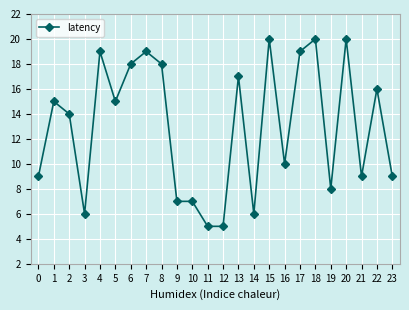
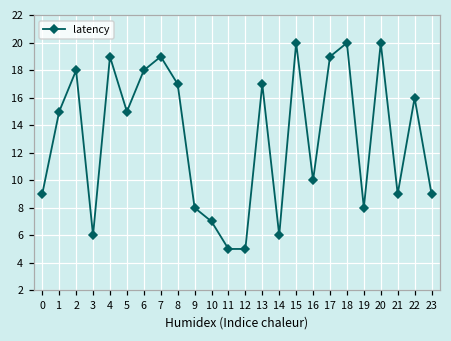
2: 14 -> 18
8: 18 -> 17
9: 7 -> 8
